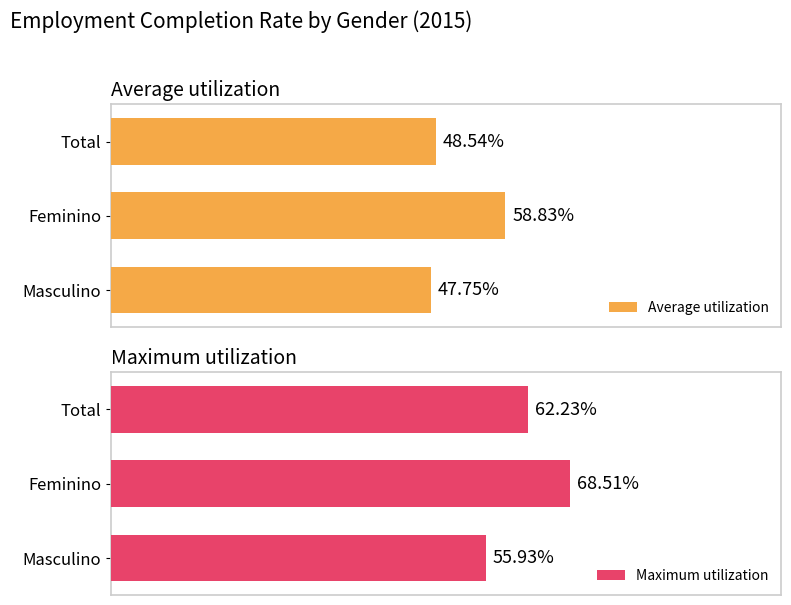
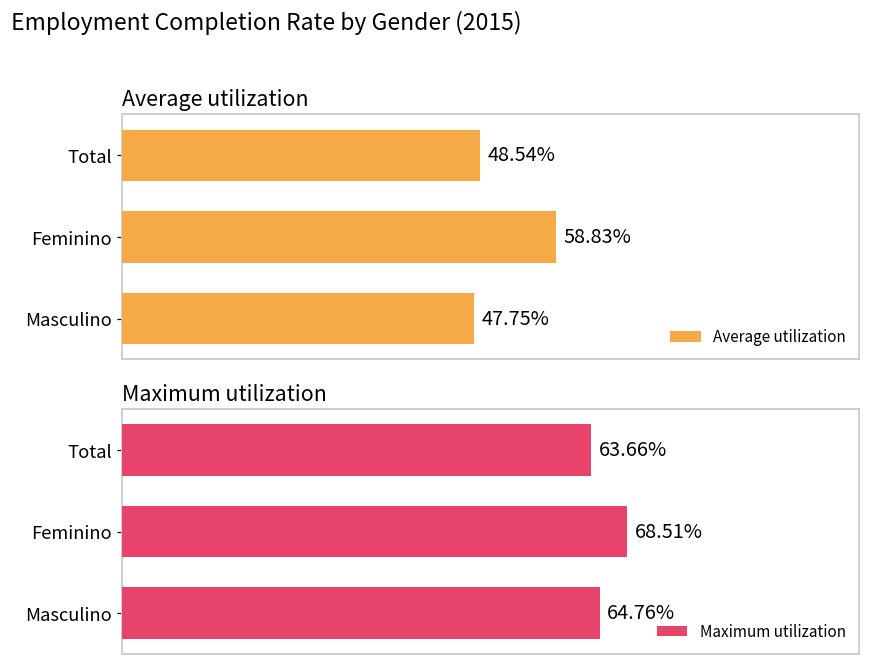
Maximum utilization, Total: 62.23% -> 63.66%
Maximum utilization, Masculino: 55.93% -> 64.76%
